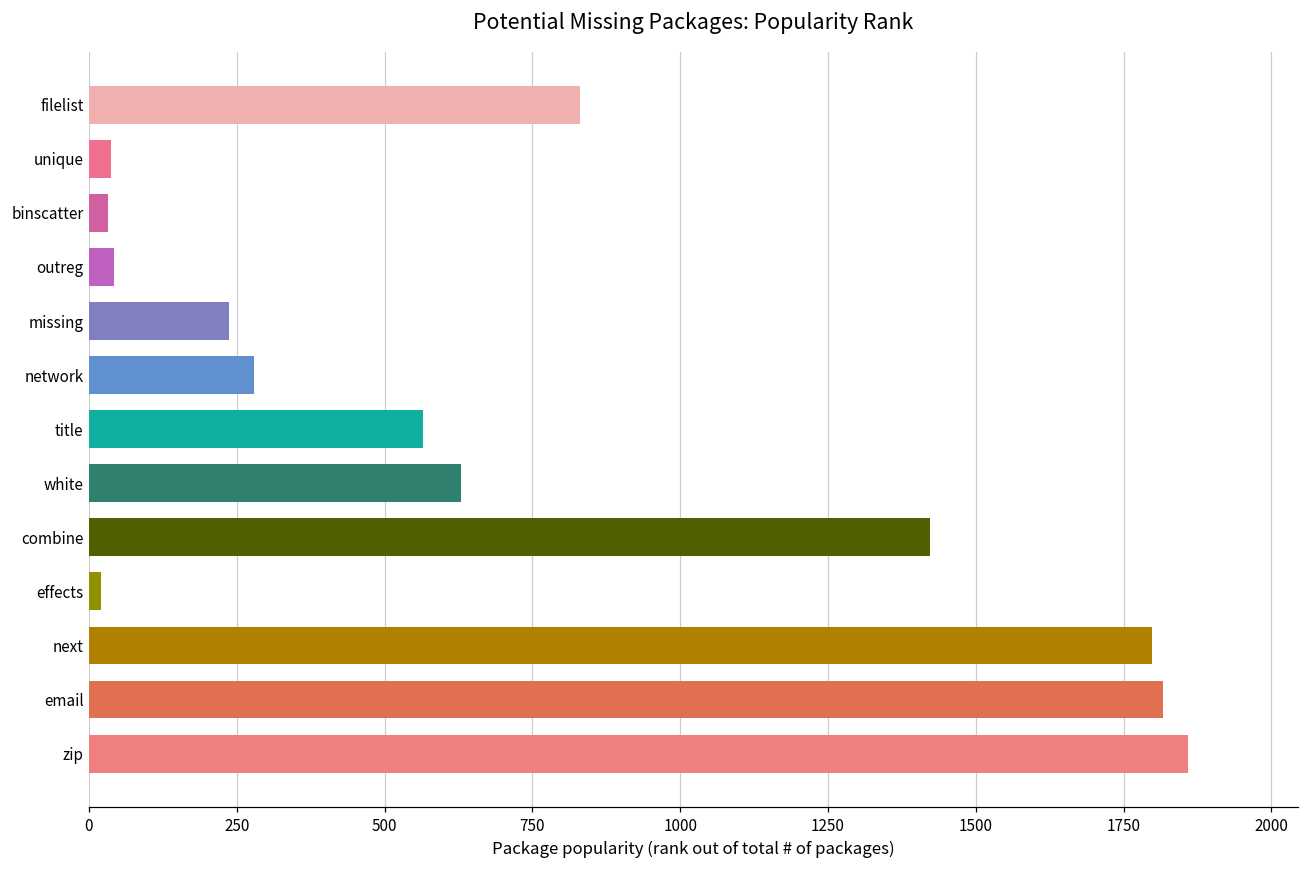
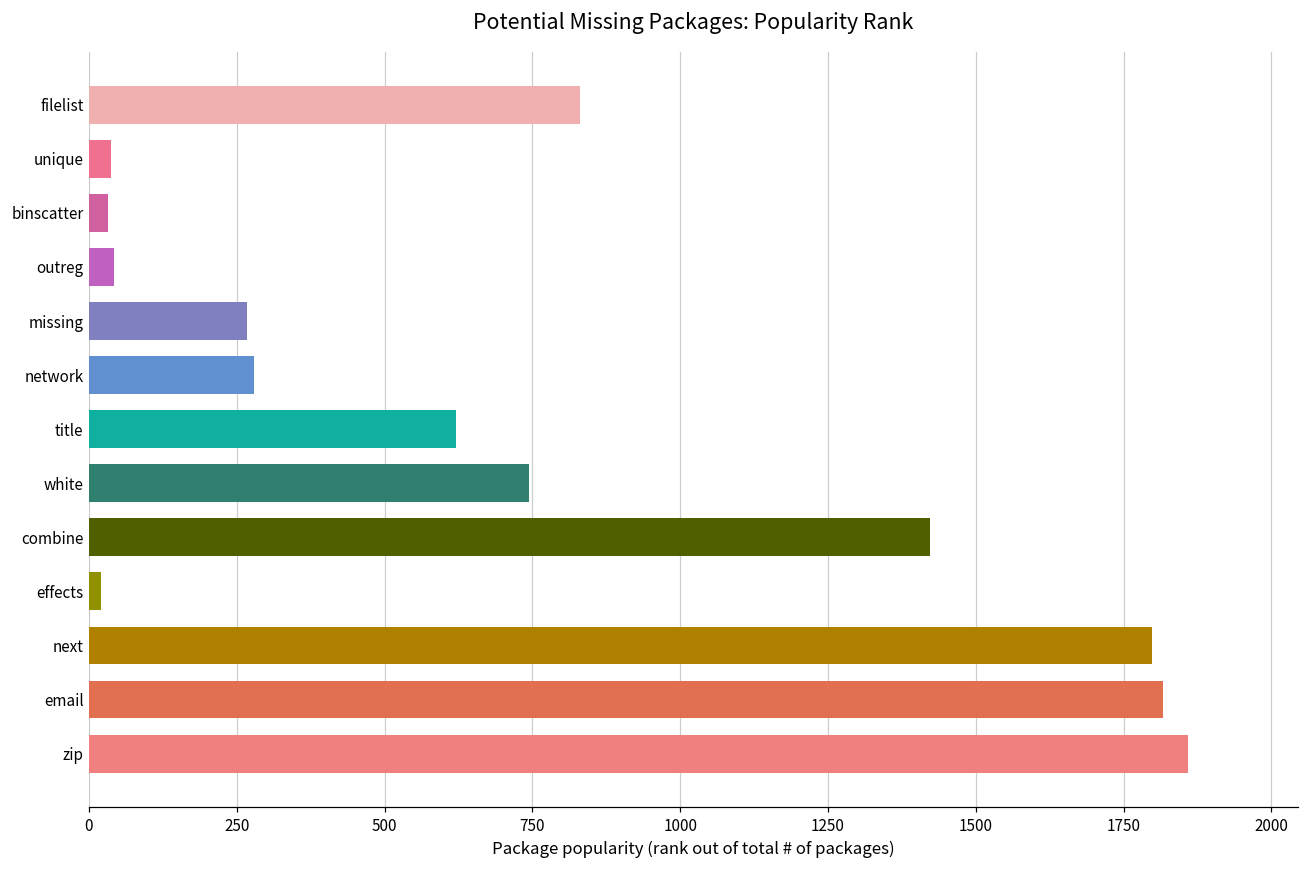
missing: 240 -> 270
title: 570 -> 620
white: 630 -> 750
